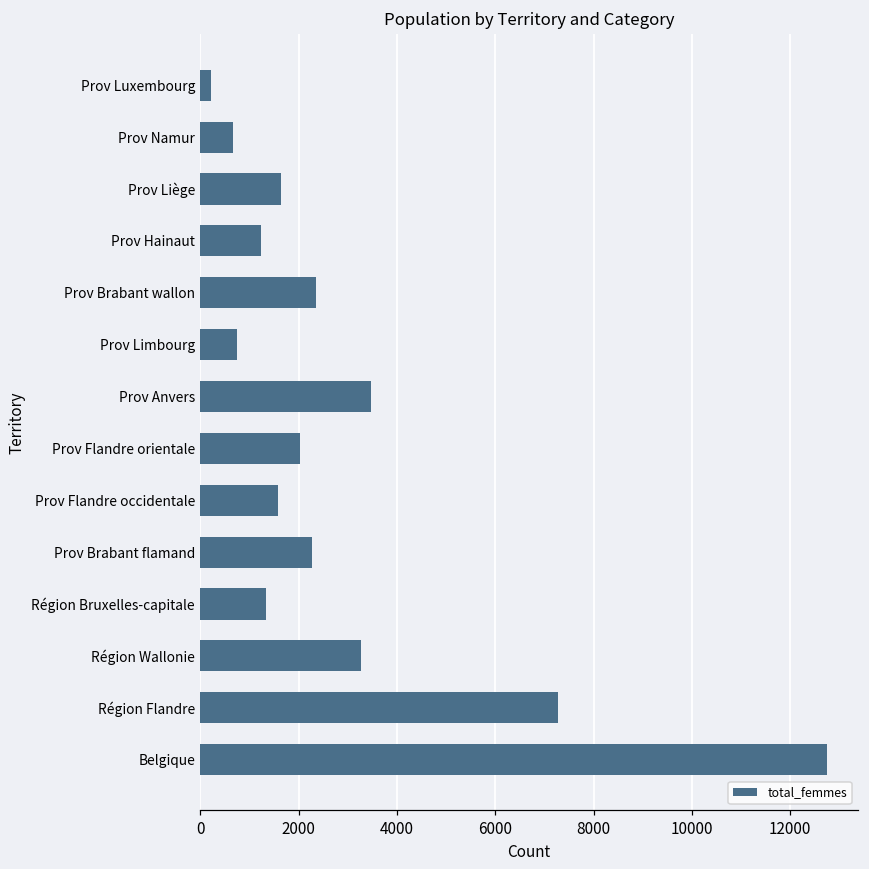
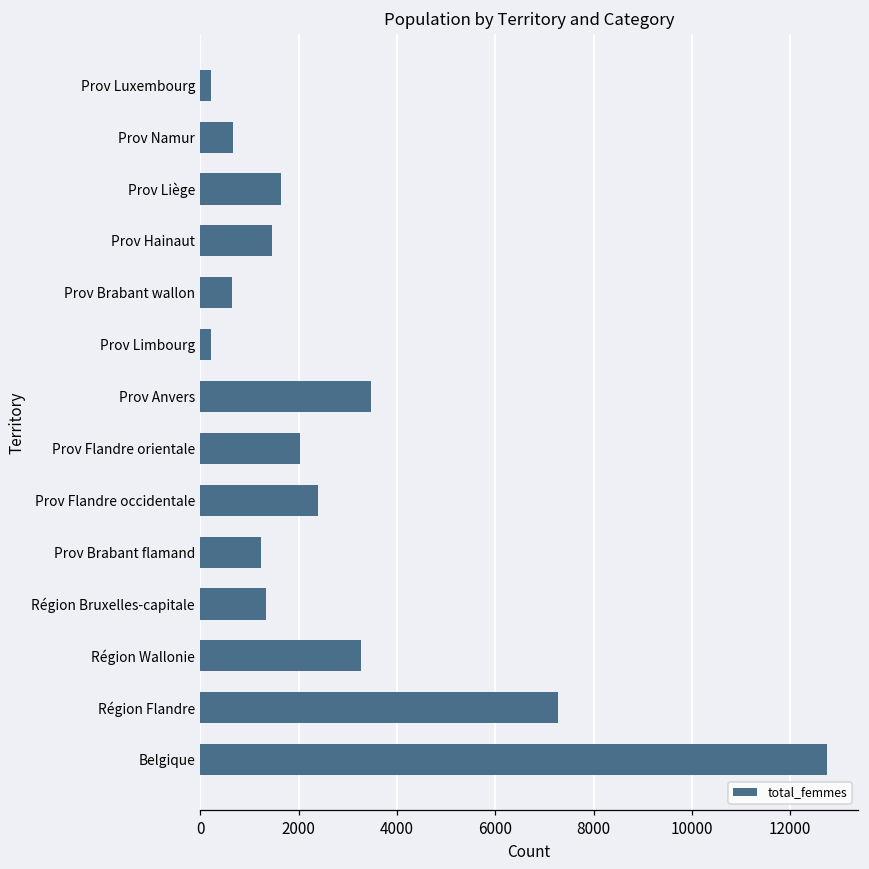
Prov Hainaut: 1200 -> 1500
Prov Brabant wallon: 2400 -> 600
Prov Limbourg: 700 -> 200
Prov Flandre occidentale: 1600 -> 2400
Prov Brabant flamand: 2300 -> 1200
